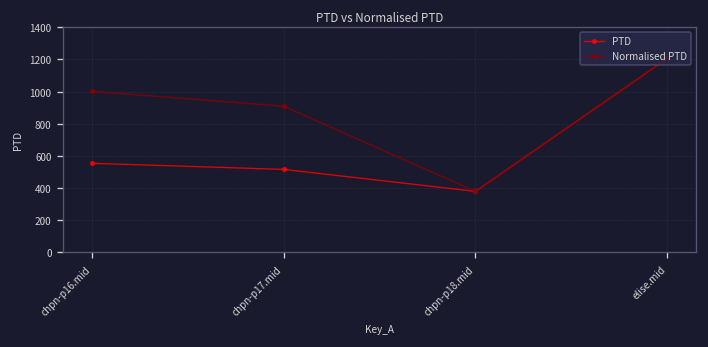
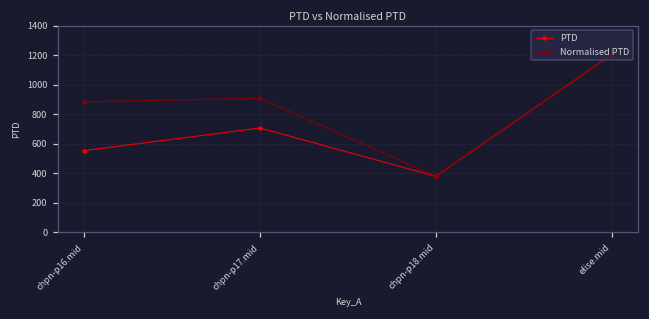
Normalised PTD, chpn-p16.mid: 1000 -> 880
PTD, chpn-p17.mid: 520 -> 710
